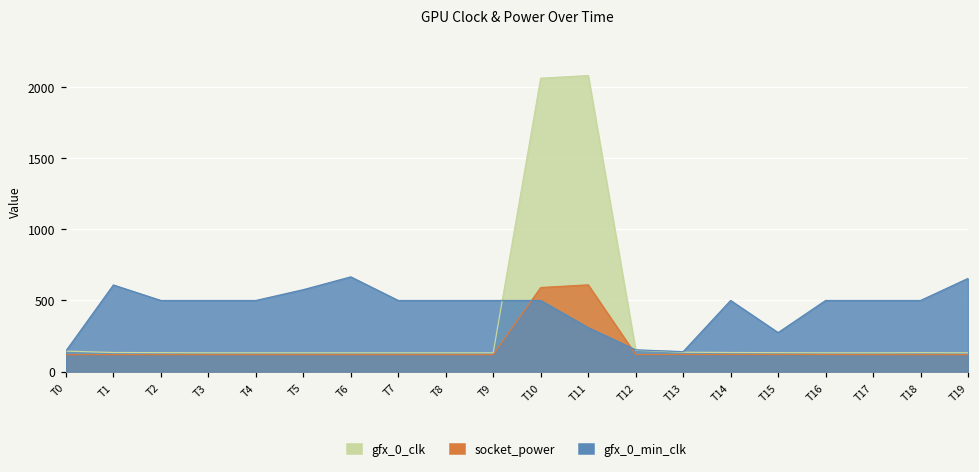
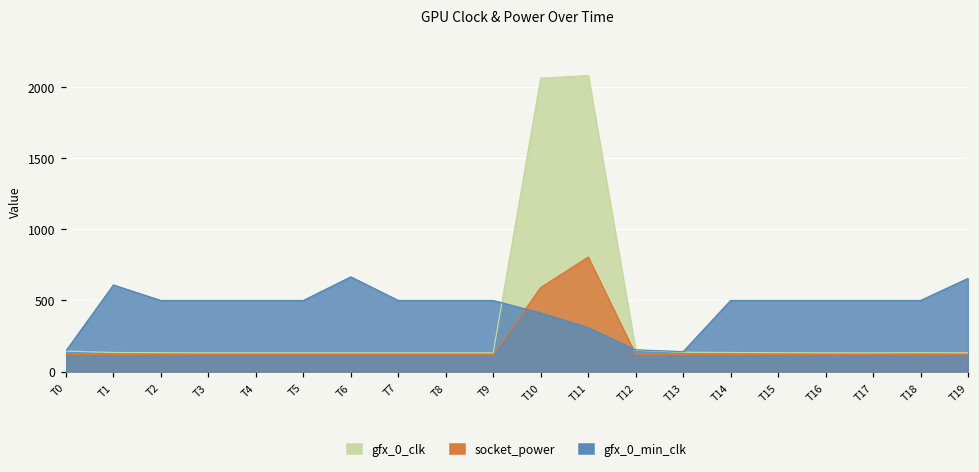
gfx_0_min_clk, T5: 580 -> 500
gfx_0_min_clk, T10: 500 -> 410
socket_power, T11: 610 -> 810
gfx_0_min_clk, T15: 270 -> 500
